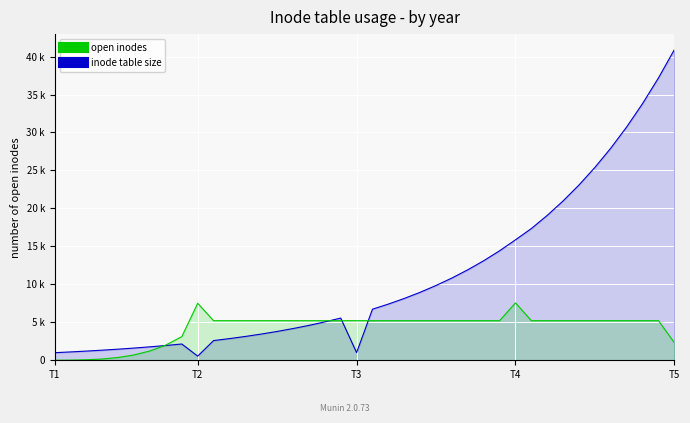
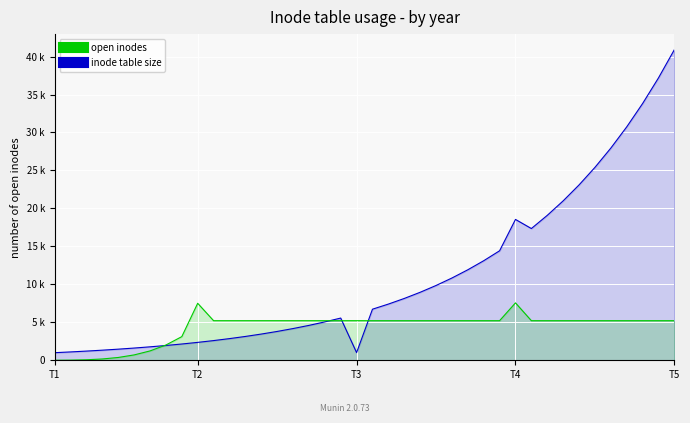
inode table size, T2: 1000 -> 2000
inode table size, T4: 16000 -> 19000
open inodes, T5: 2000 -> 5000
